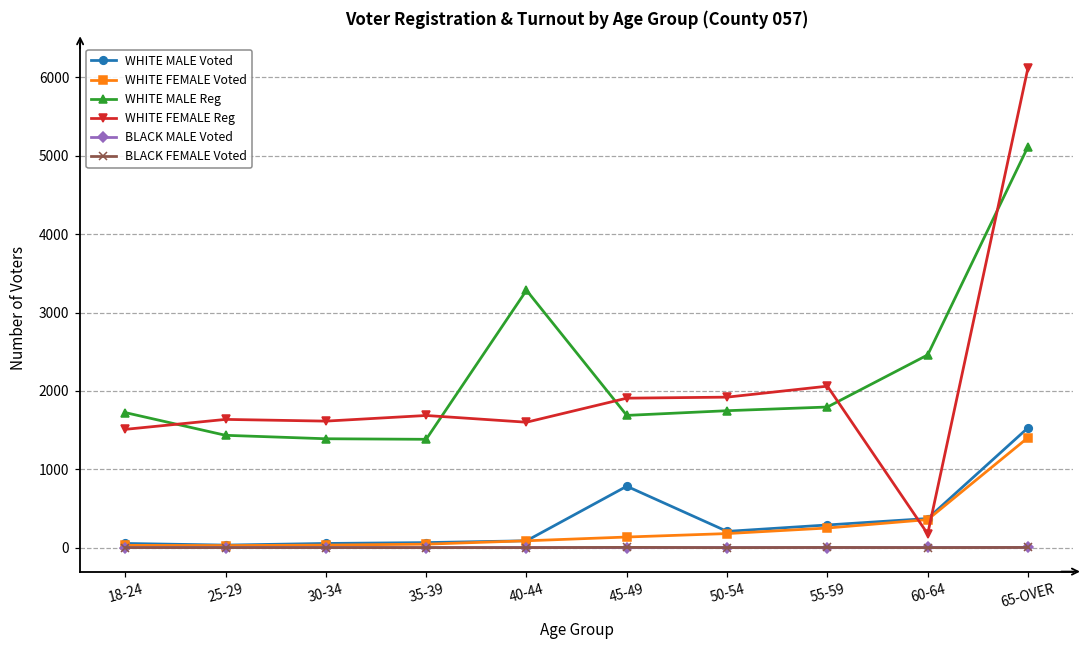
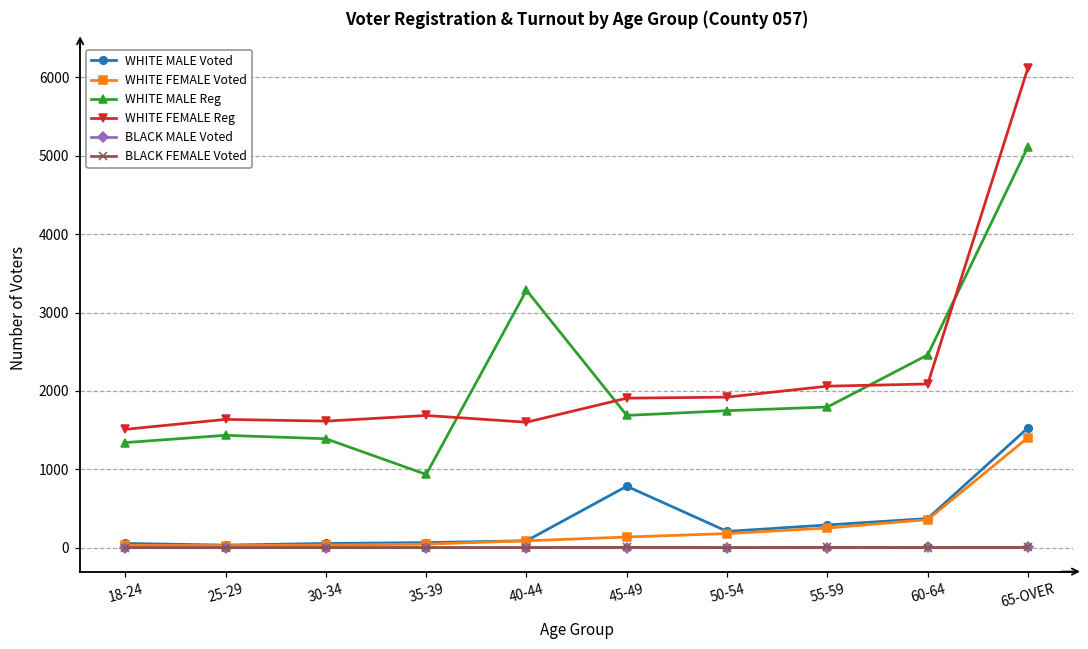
WHITE MALE Reg, 18-24: 1700 -> 1300
WHITE MALE Reg, 35-39: 1400 -> 900
WHITE FEMALE Reg, 60-64: 200 -> 2100
